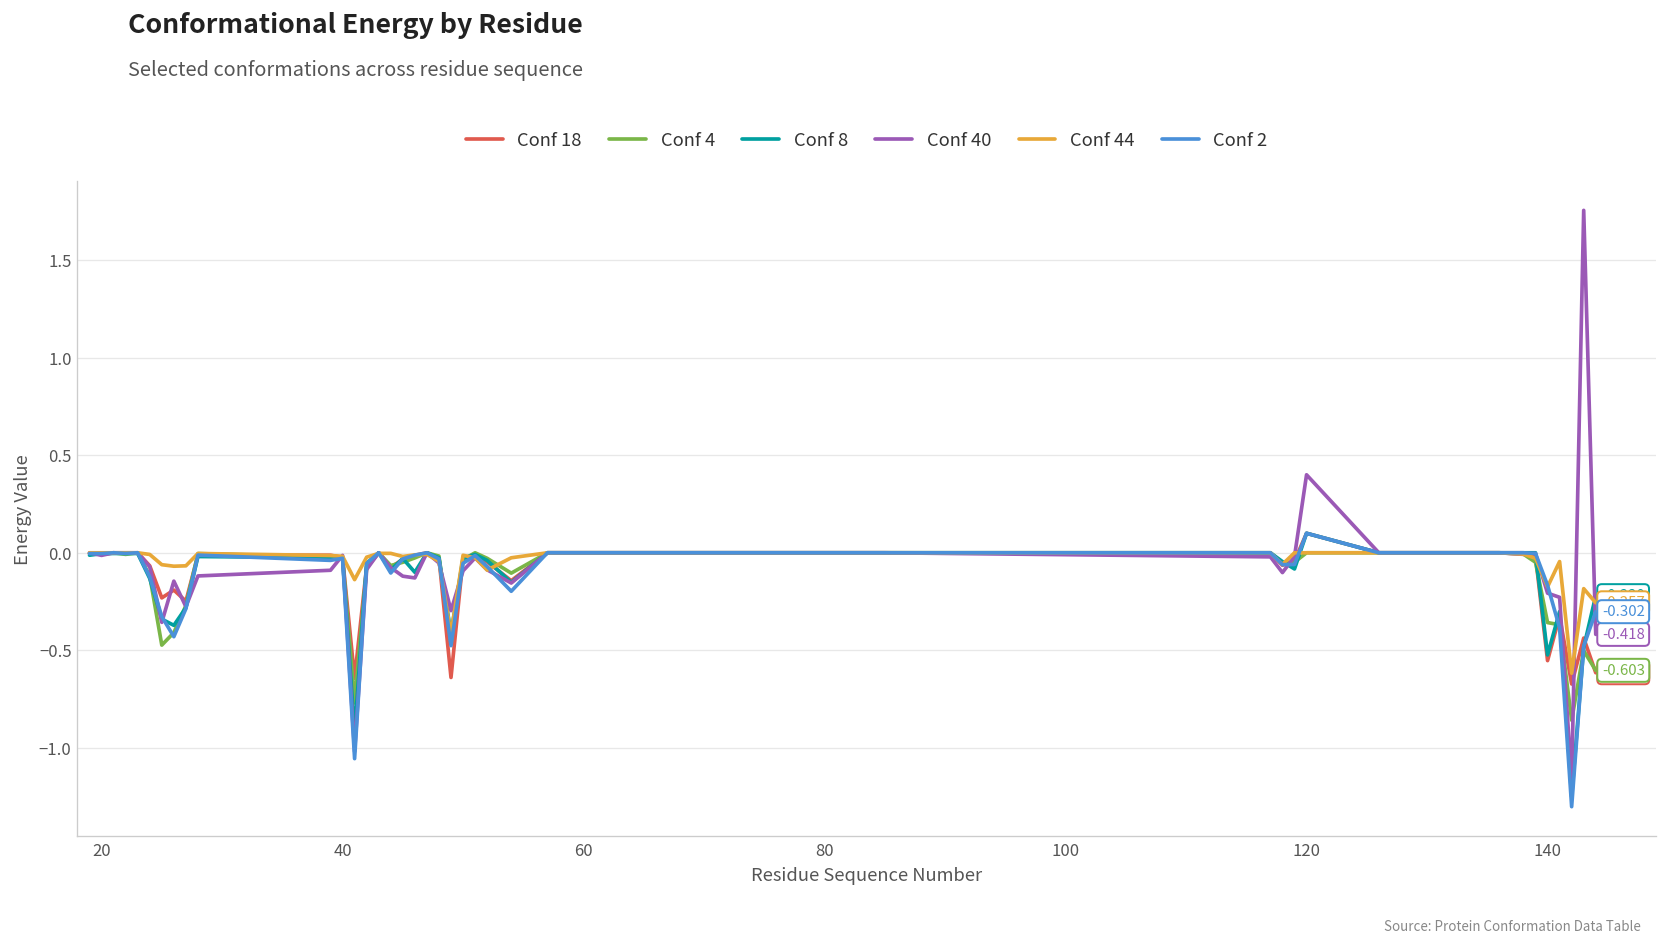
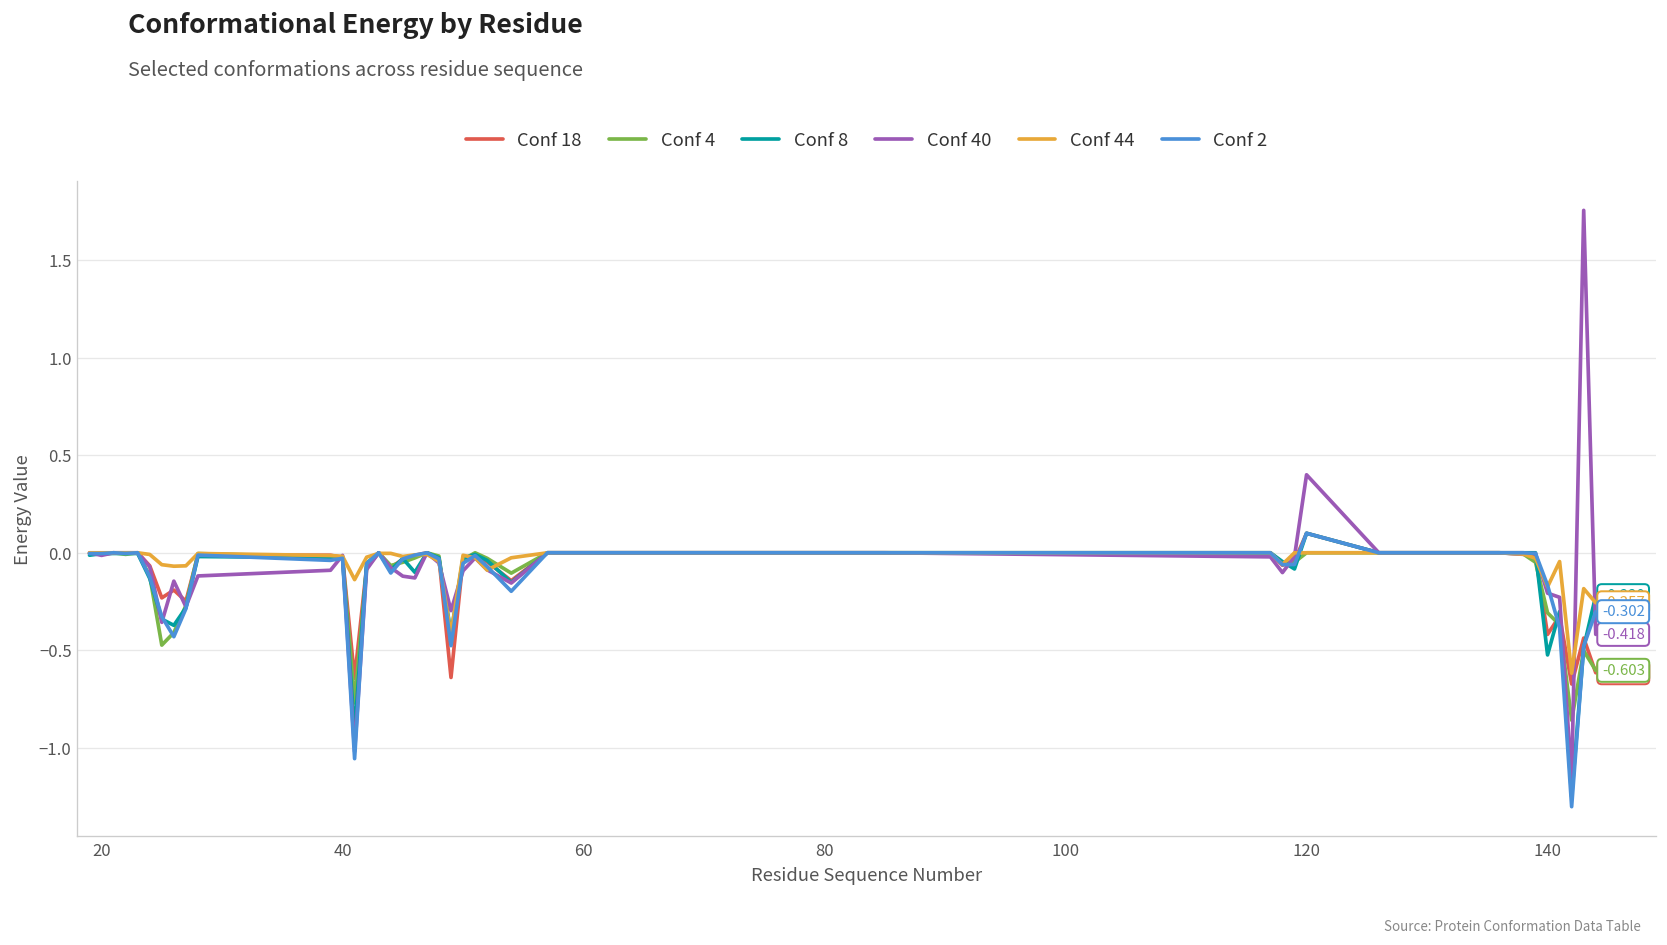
Conf 18, 140: -0.55 -> -0.42
Conf 4, 140: -0.36 -> -0.31
